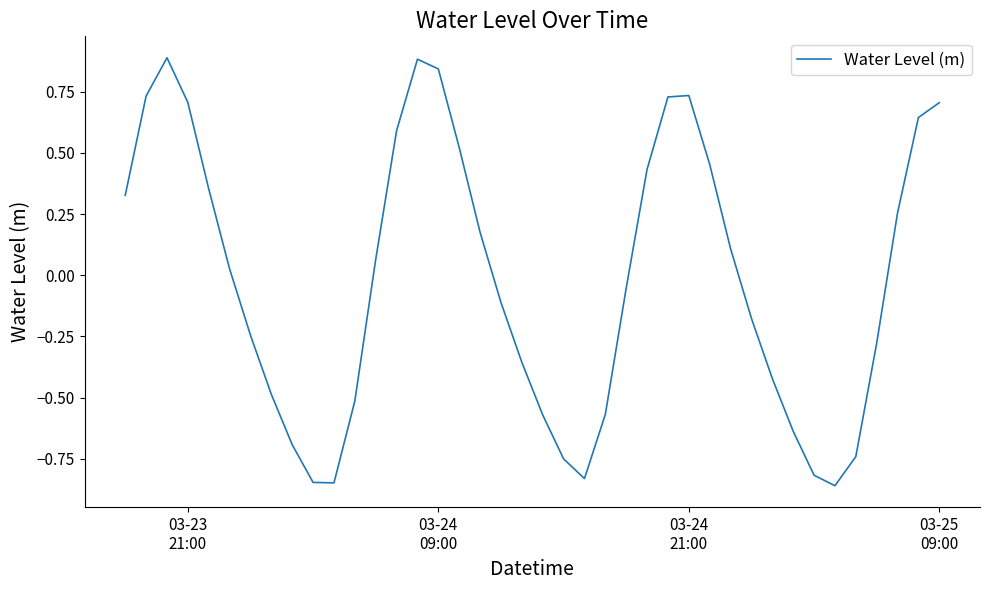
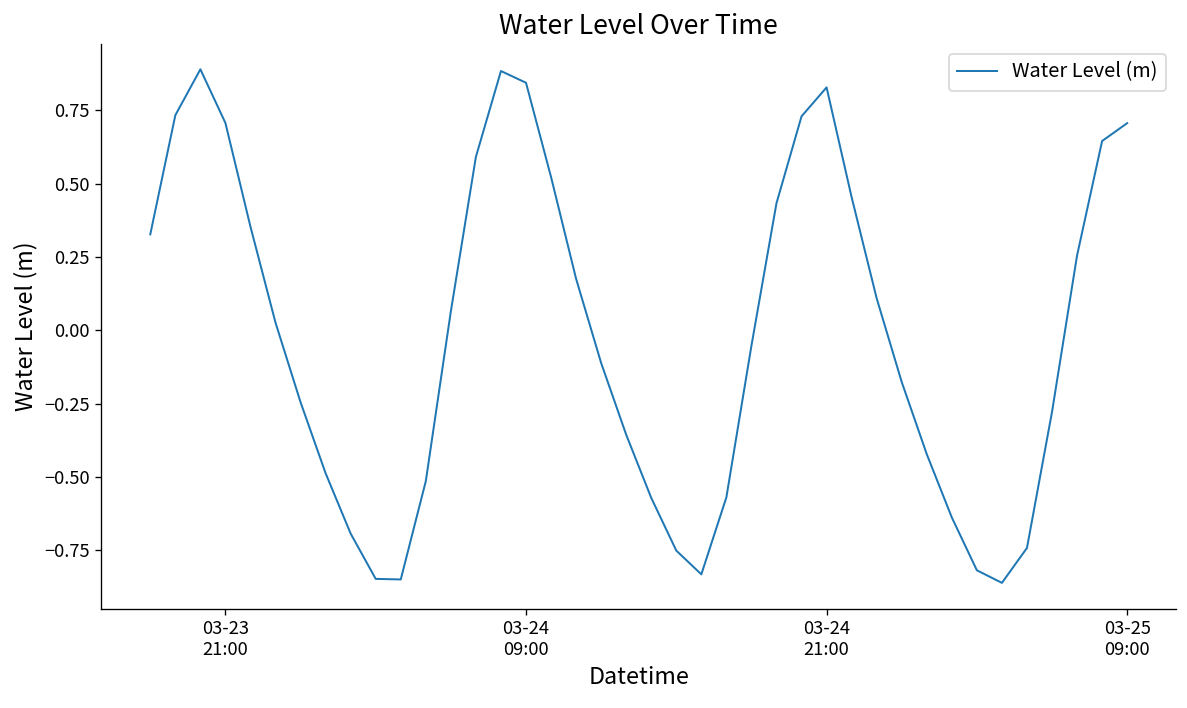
03-24 21:00: 0.73 -> 0.83
